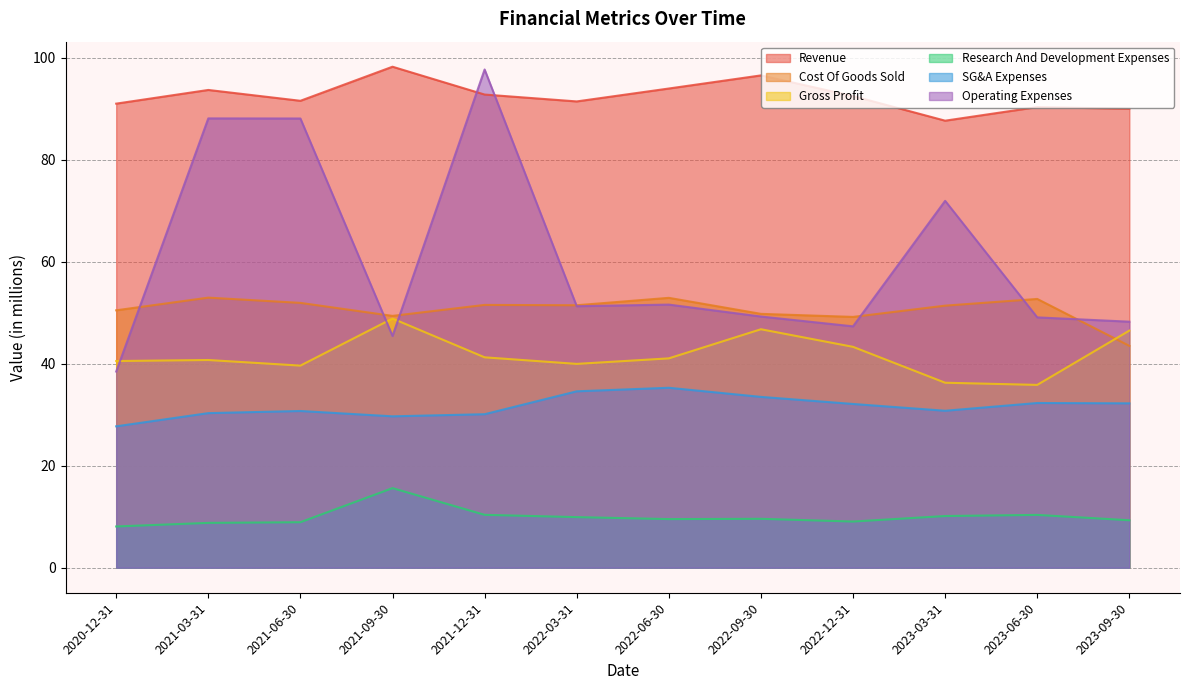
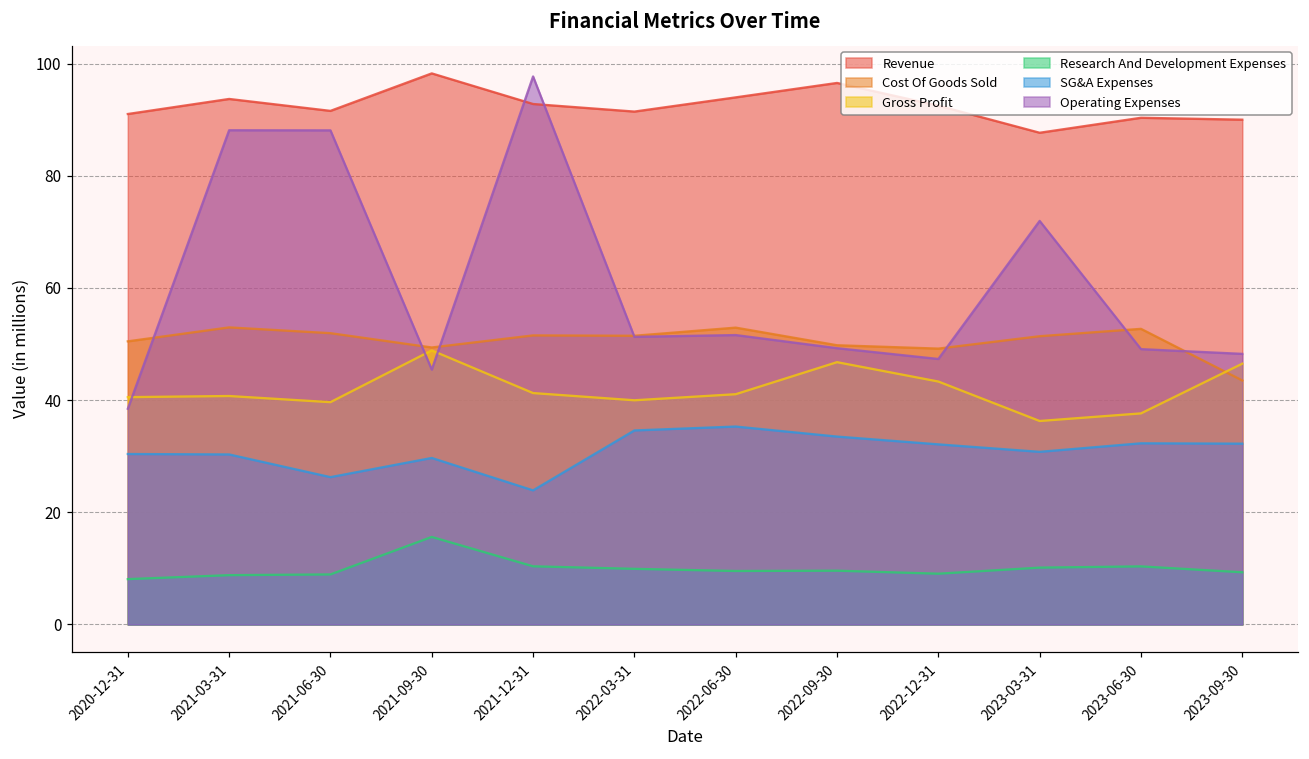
SG&A Expenses, 2020-12-31: 28 -> 30
SG&A Expenses, 2021-06-30: 31 -> 26
SG&A Expenses, 2021-12-31: 30 -> 24
Gross Profit, 2023-06-30: 36 -> 38
